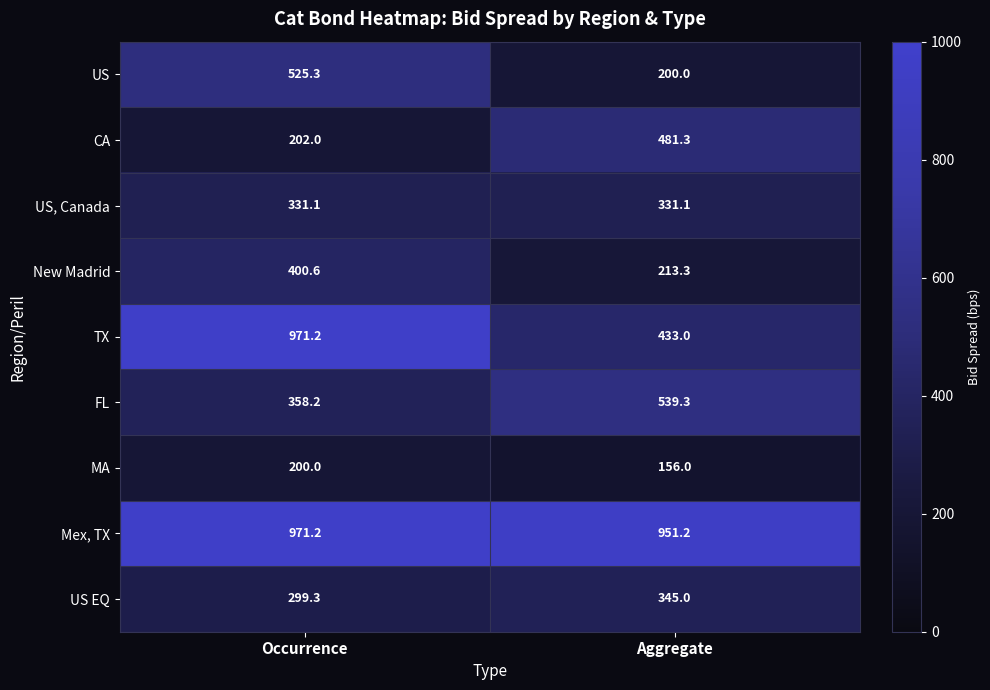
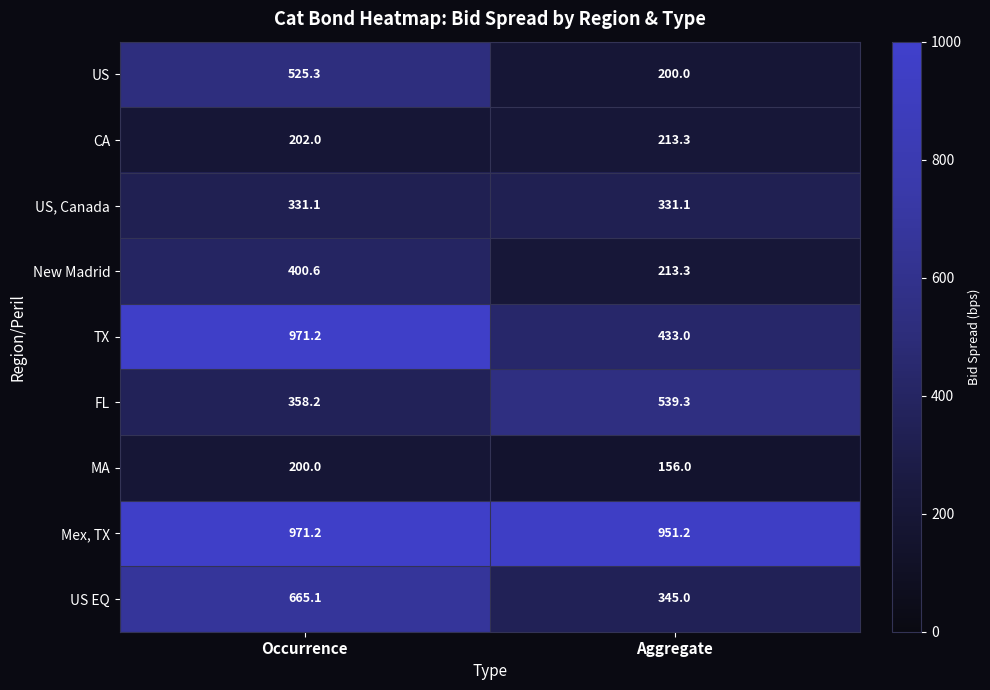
CA, Aggregate: 481.3 -> 213.3
US EQ, Occurrence: 299.3 -> 665.1
